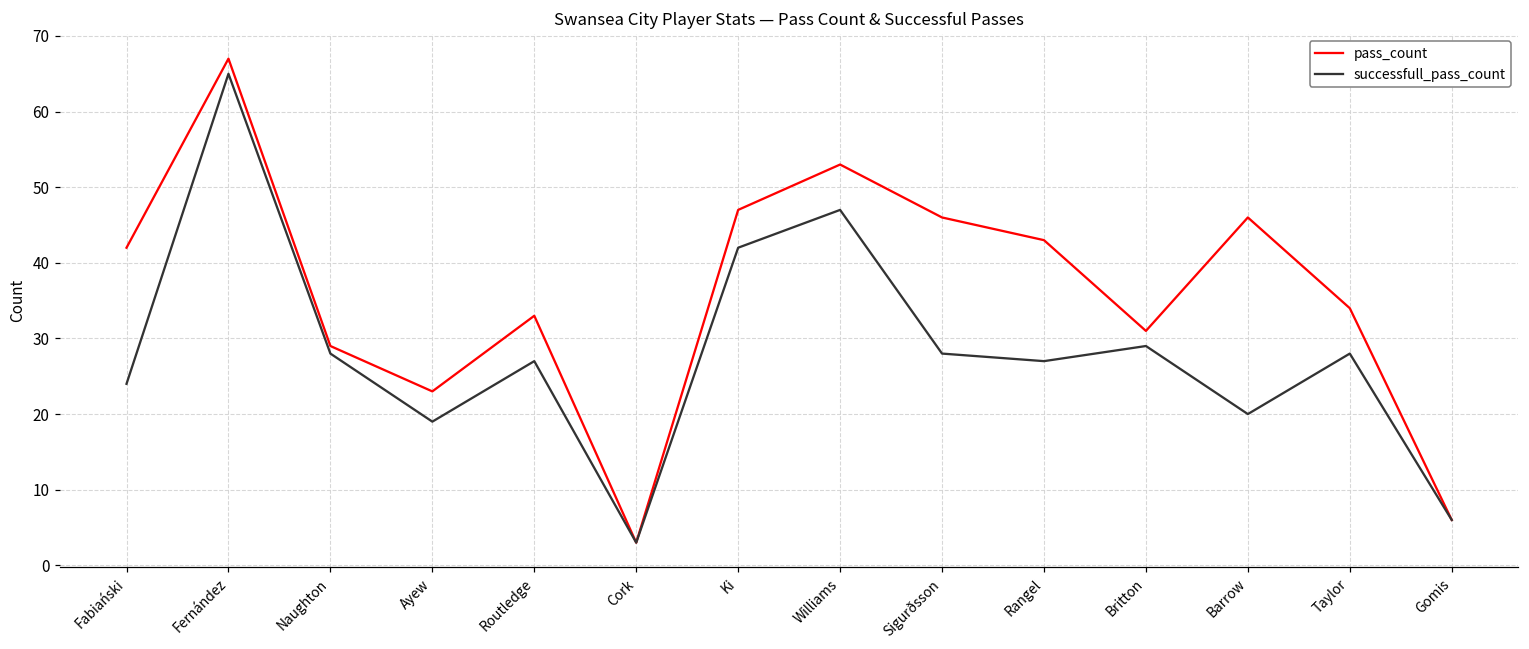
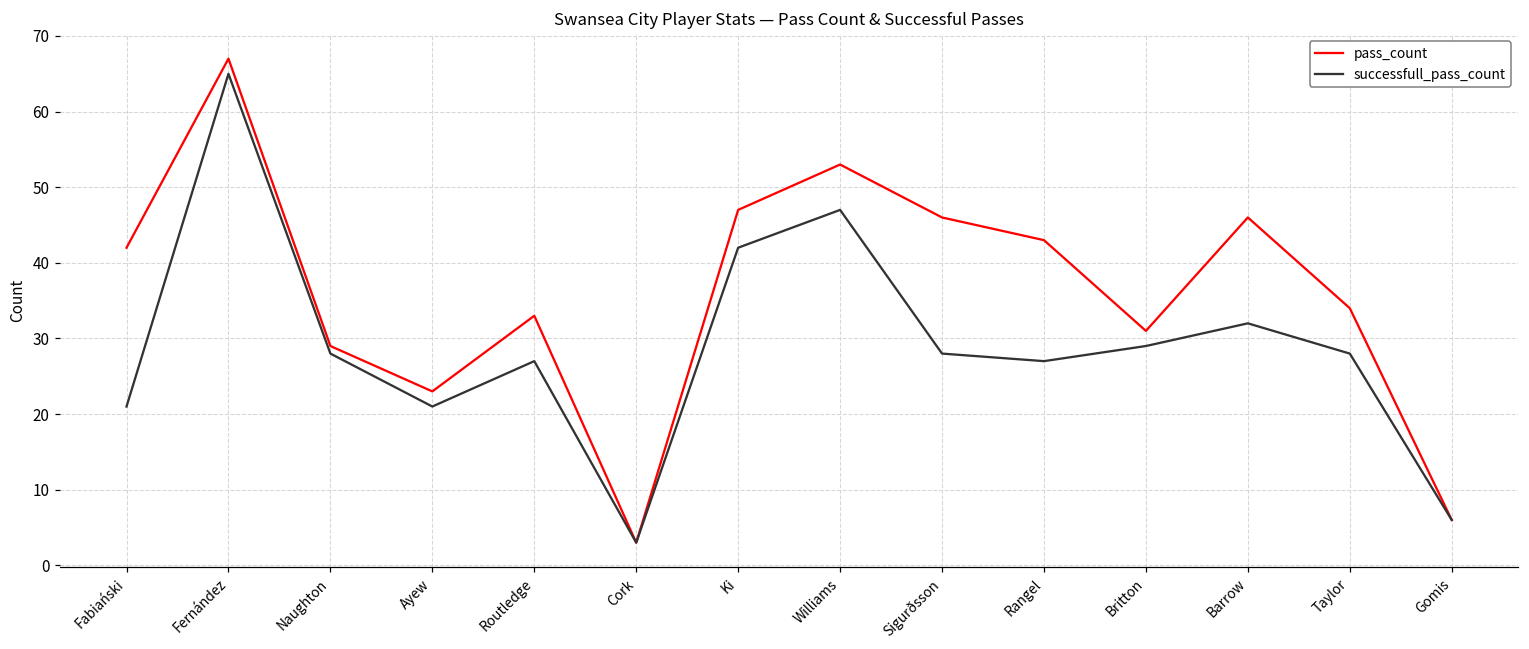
successfull_pass_count, Fabiański: 24 -> 21
successfull_pass_count, Ayew: 19 -> 21
successfull_pass_count, Barrow: 20 -> 32
